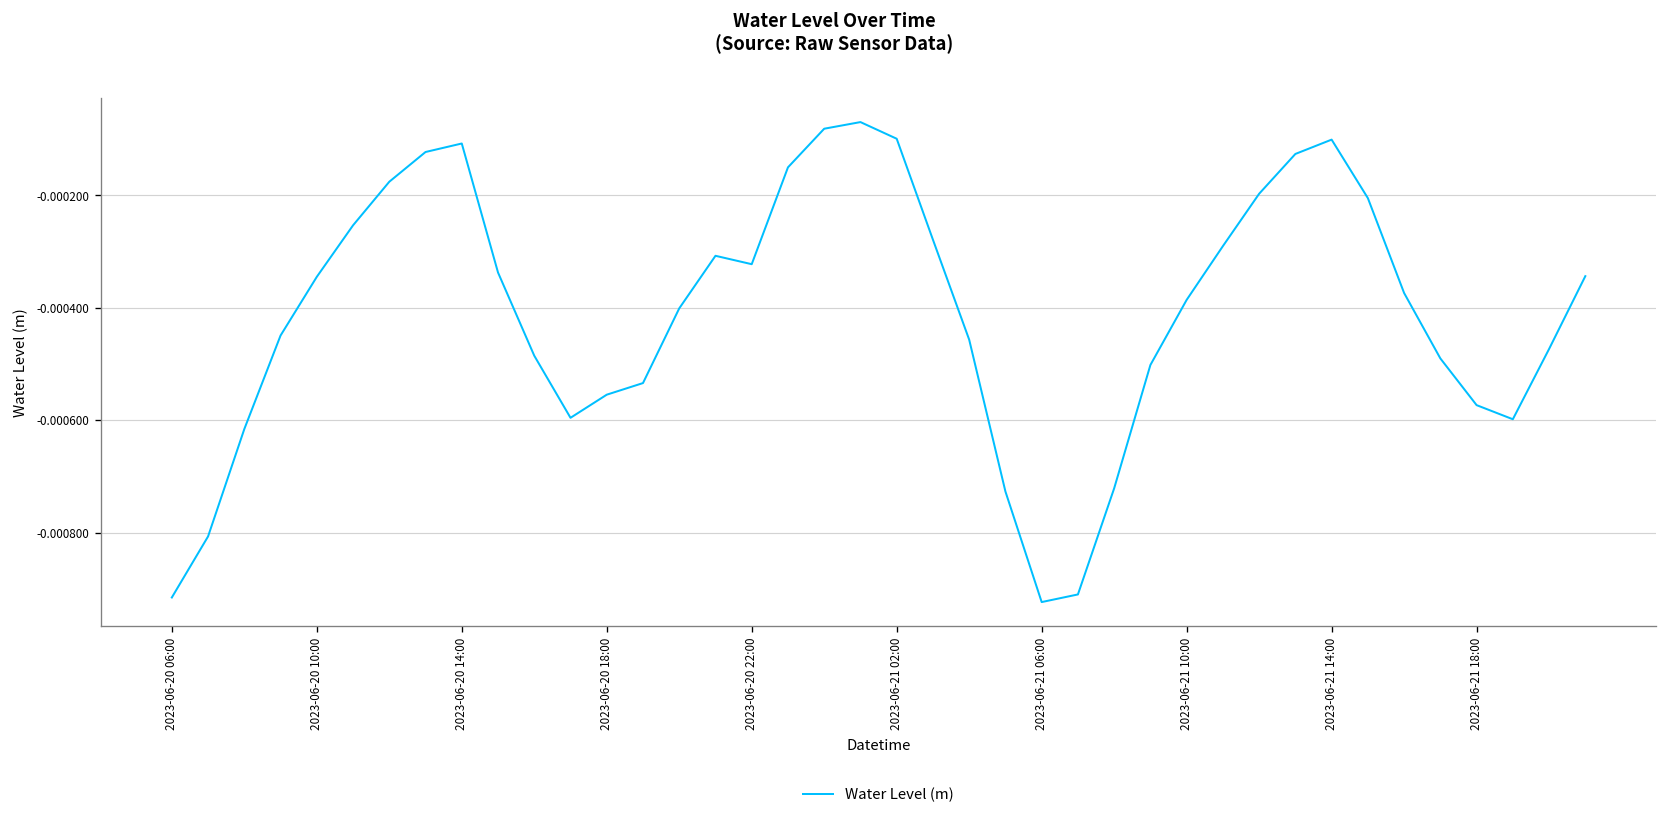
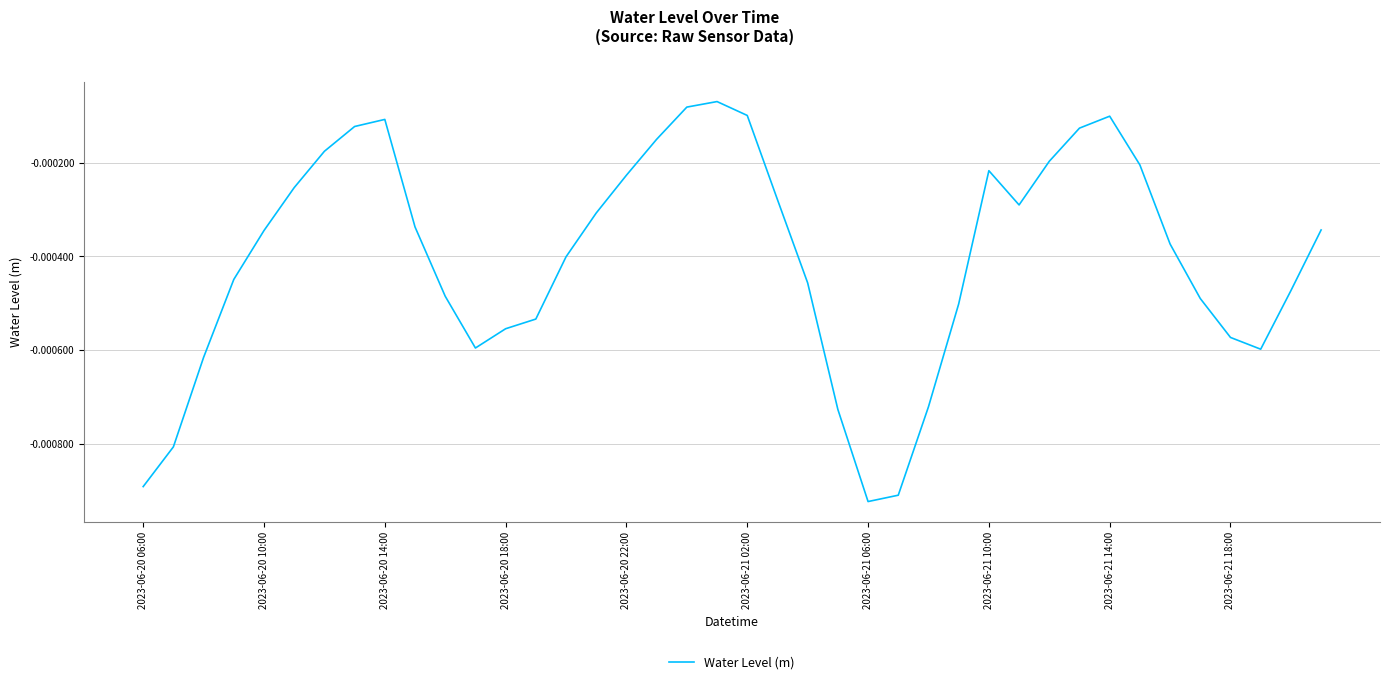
2023-06-20 06:00: -0.00092 -> -0.00089
2023-06-20 22:00: -0.00032 -> -0.00023
2023-06-21 10:00: -0.00039 -> -0.00022
